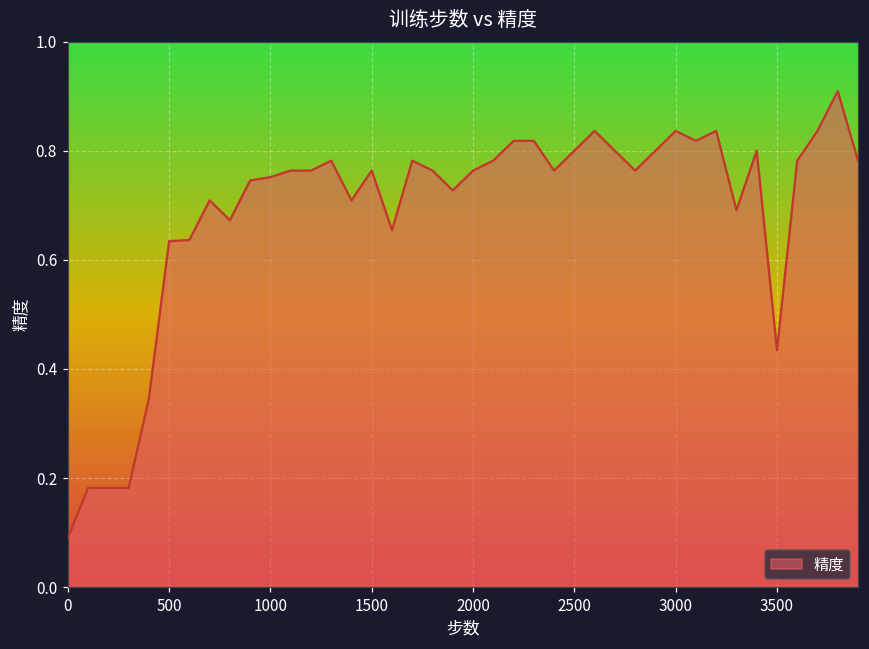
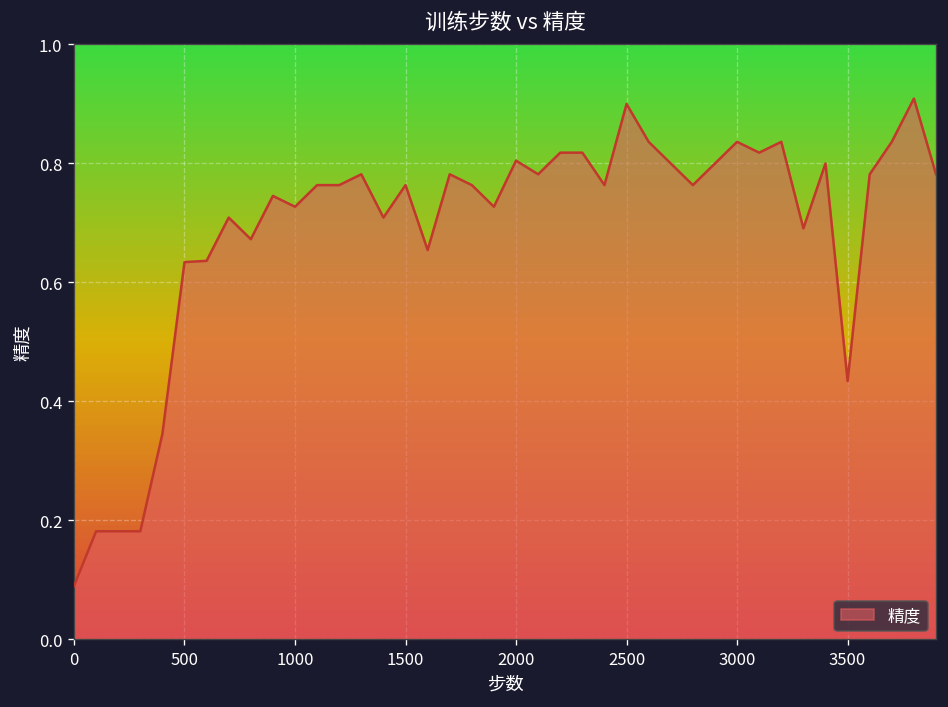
1000: 0.75 -> 0.73
2000: 0.76 -> 0.80
2500: 0.8 -> 0.9
